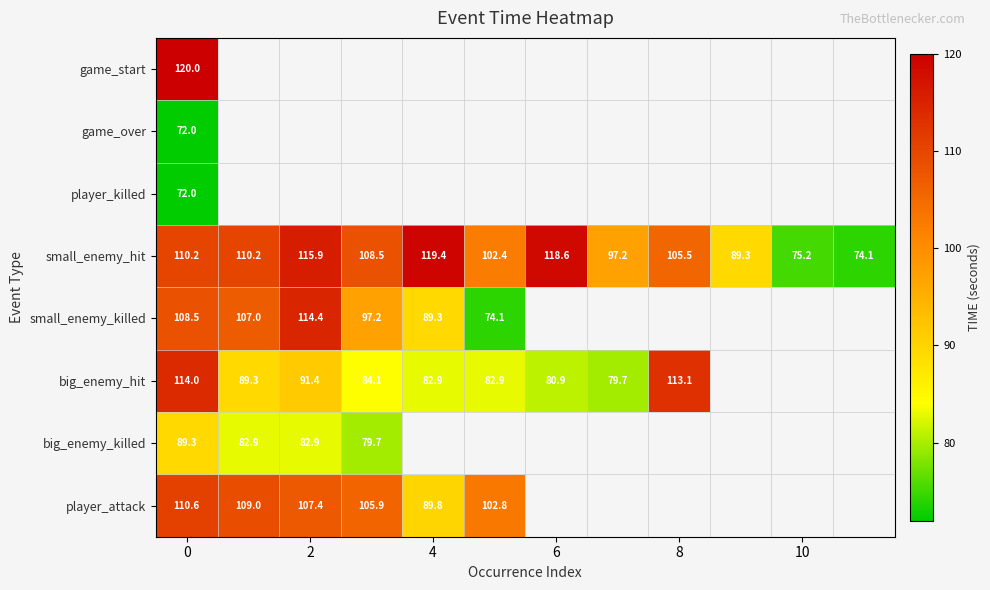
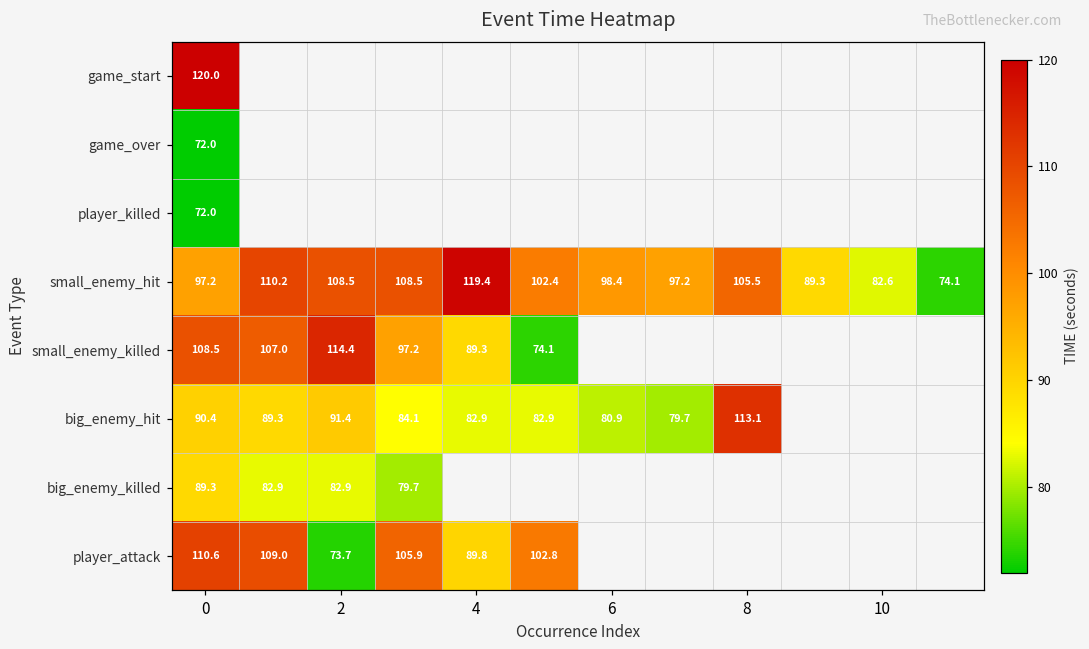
small_enemy_hit, 0: 110.2 -> 97.2
small_enemy_hit, 2: 115.9 -> 108.5
small_enemy_hit, 6: 118.6 -> 98.4
small_enemy_hit, 10: 75.2 -> 82.6
big_enemy_hit, 0: 114.0 -> 90.4
player_attack, 2: 107.4 -> 73.7
